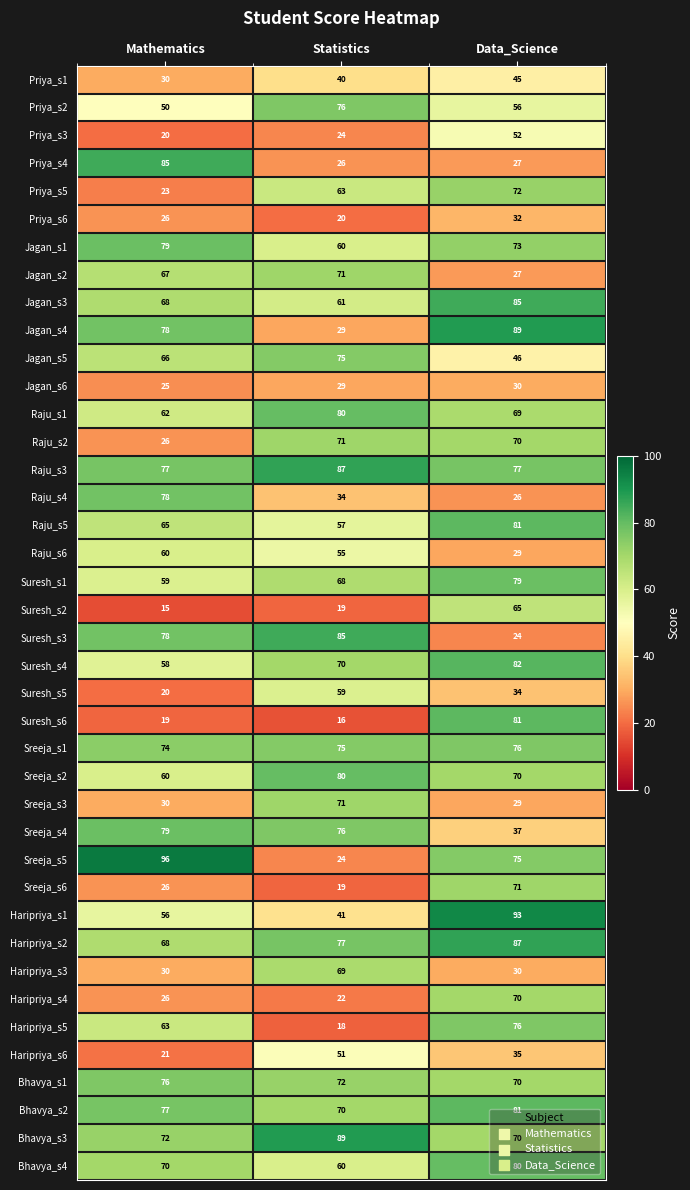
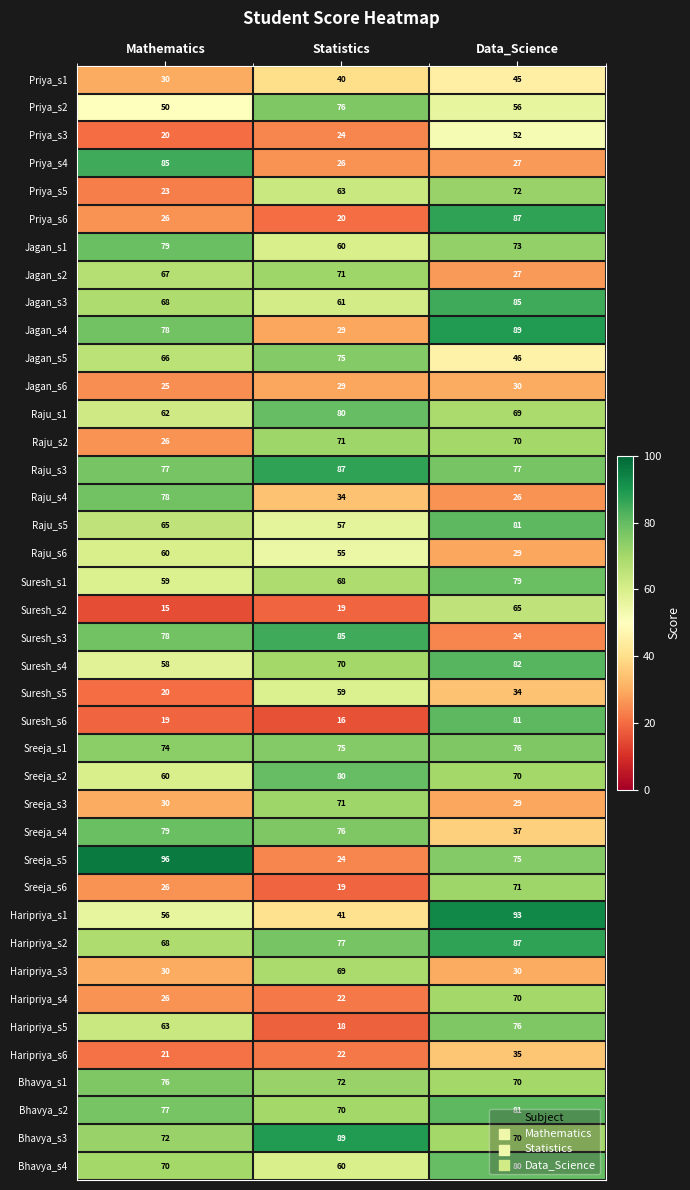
Priya_s6, Data_Science: 32 -> 87
Haripriya_s6, Statistics: 51 -> 22
